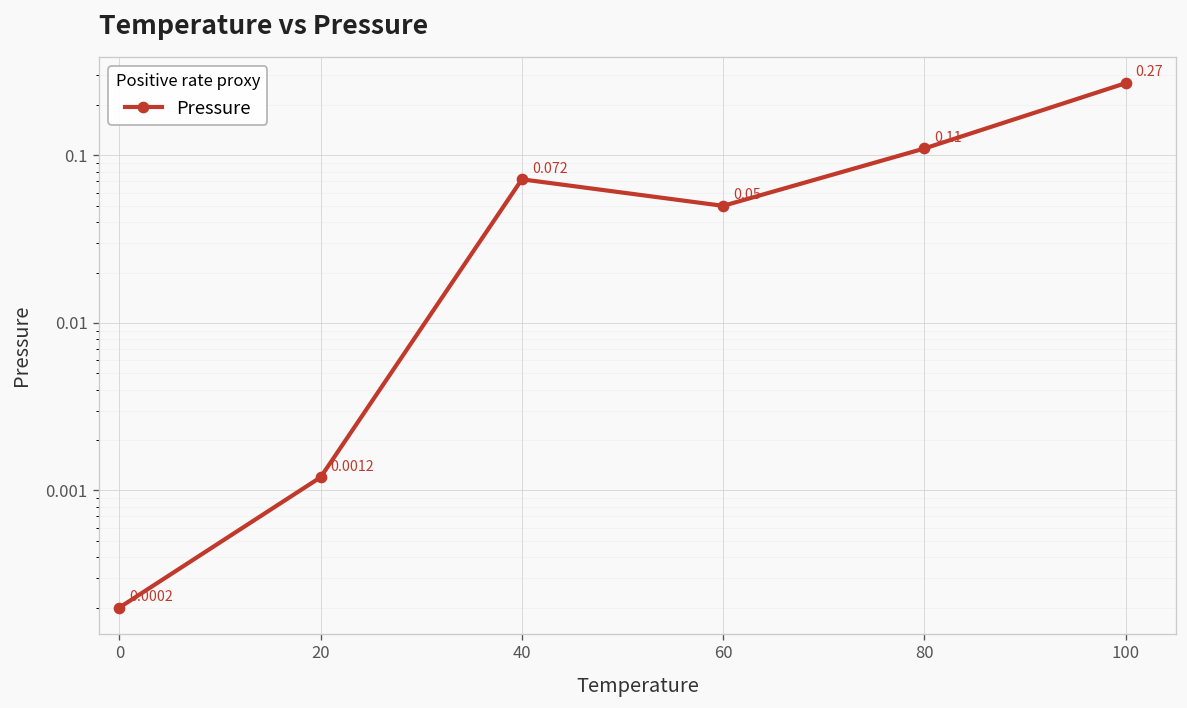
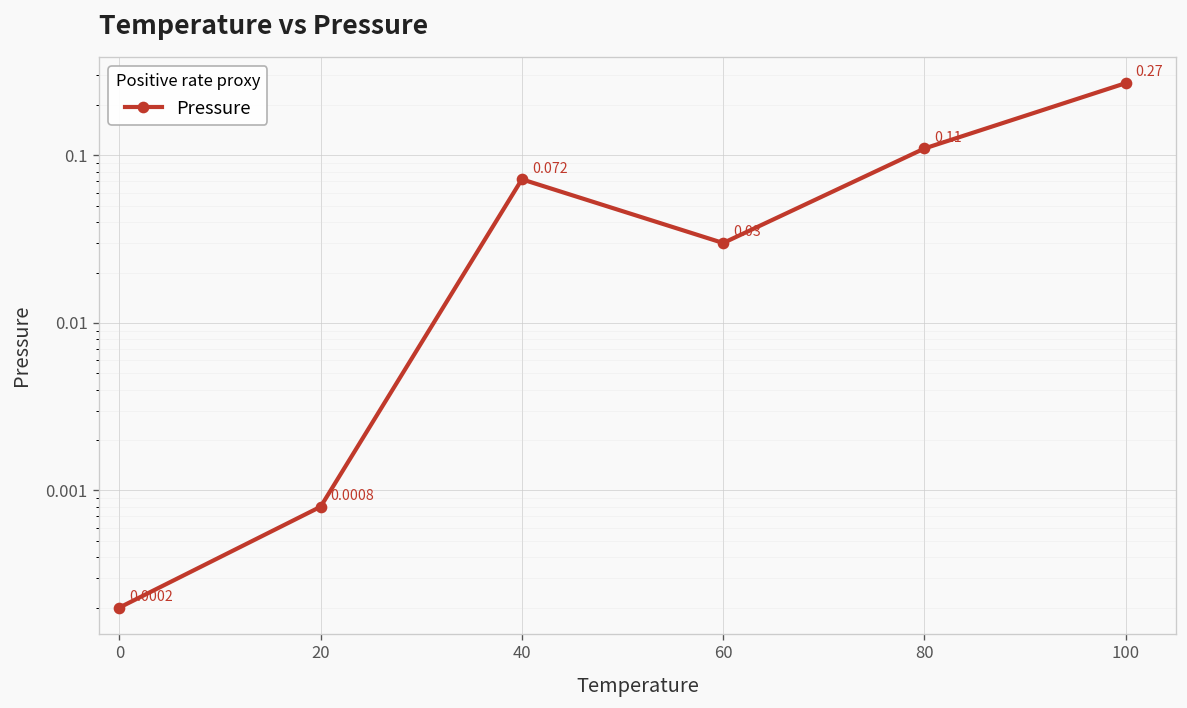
20: 0.0012 -> 0.0008
60: 0.05 -> 0.03
